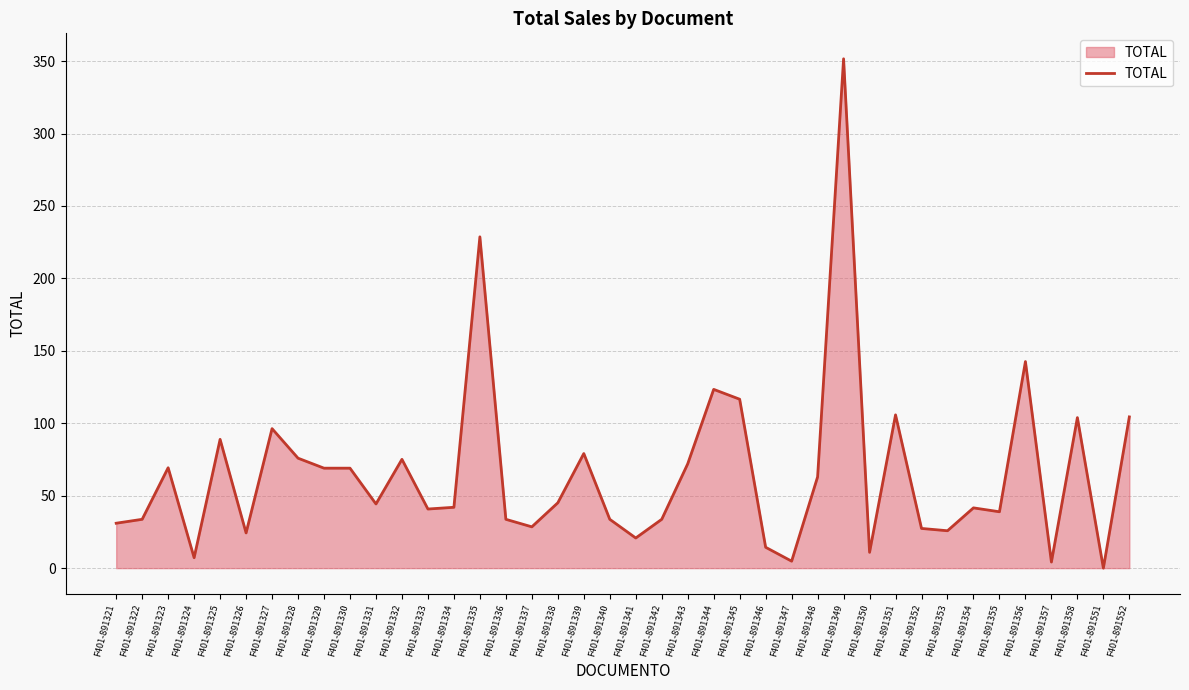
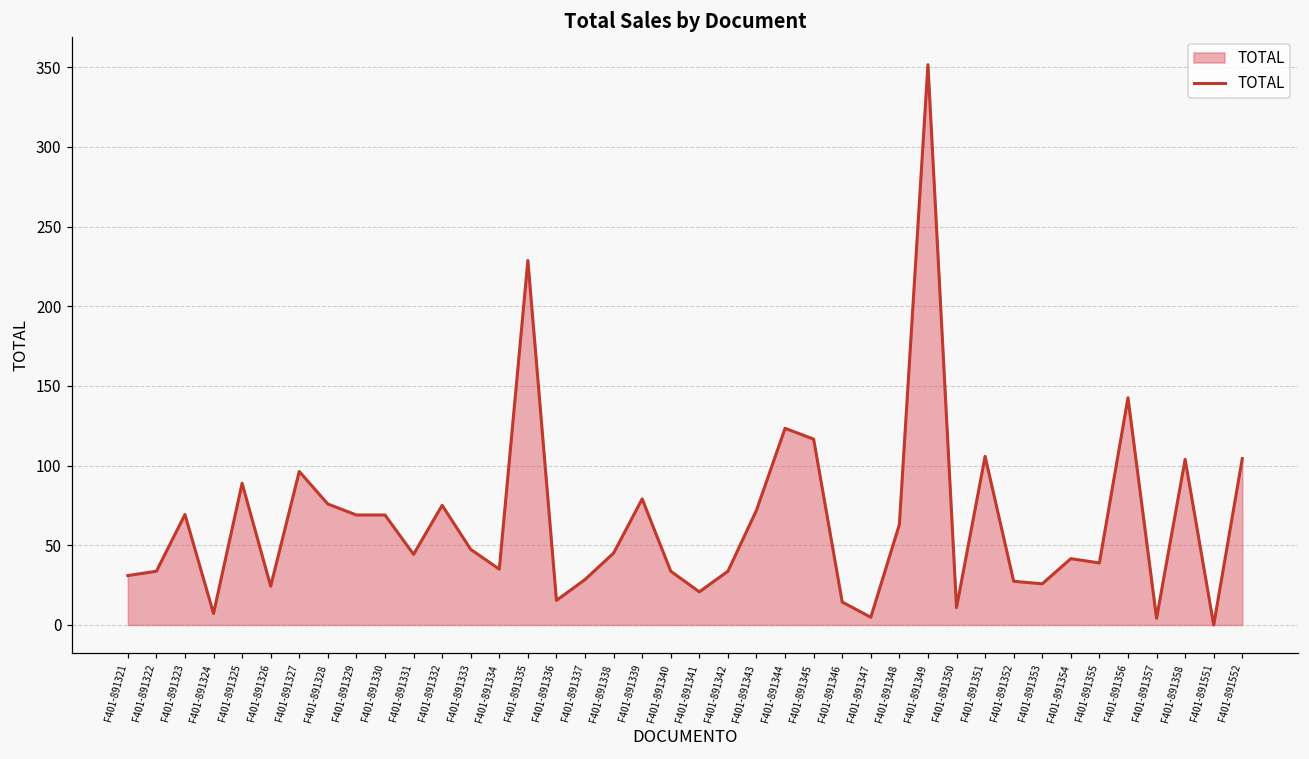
F401-891333: 41 -> 47
F401-891334: 42 -> 35
F401-891336: 34 -> 15
